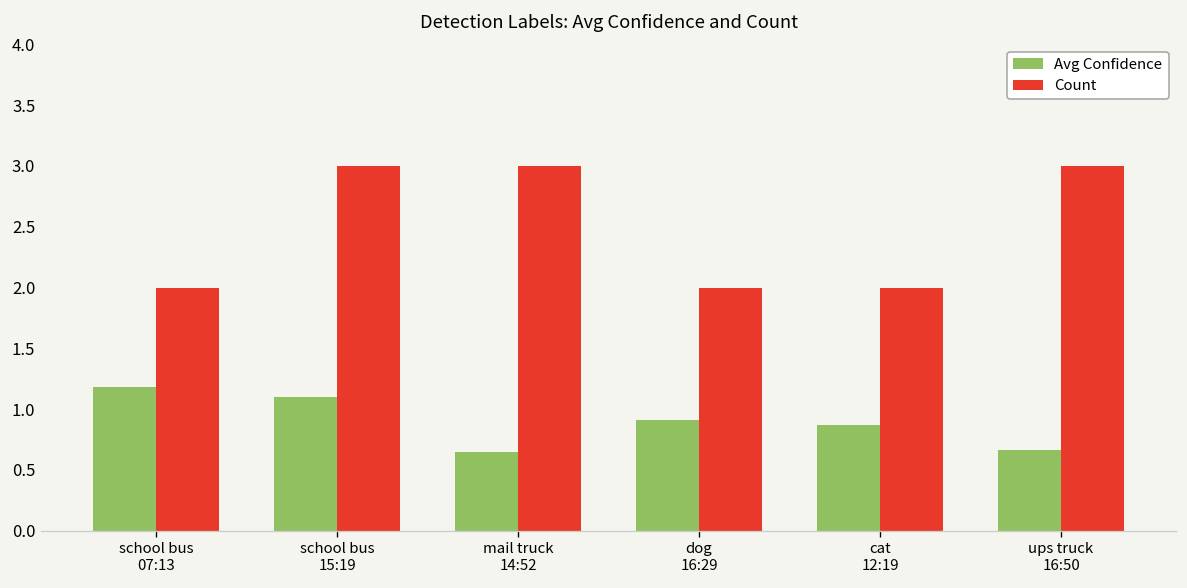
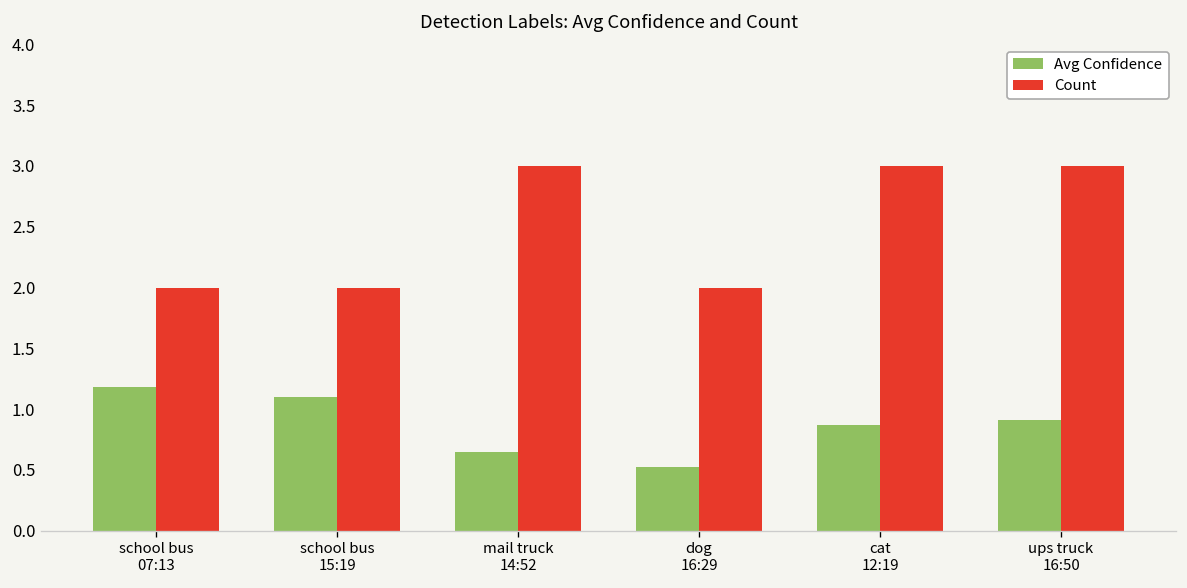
Count, school bus 15:19: 3 -> 2
Avg Confidence, dog 16:29: 0.91 -> 0.52
Count, cat 12:19: 2 -> 3
Avg Confidence, ups truck 16:50: 0.66 -> 0.91
